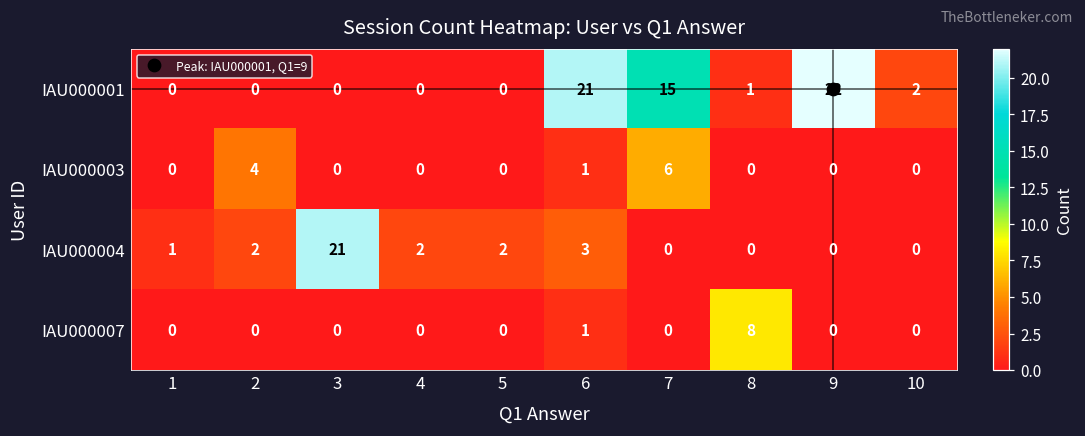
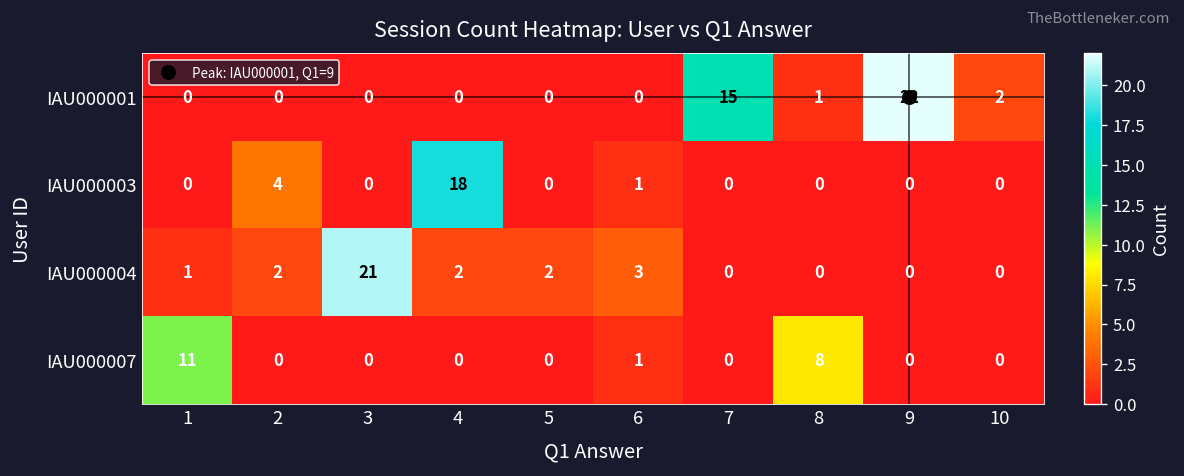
IAU000001, 6: 21 -> 0
IAU000003, 4: 0 -> 18
IAU000003, 7: 6 -> 0
IAU000007, 1: 0 -> 11
